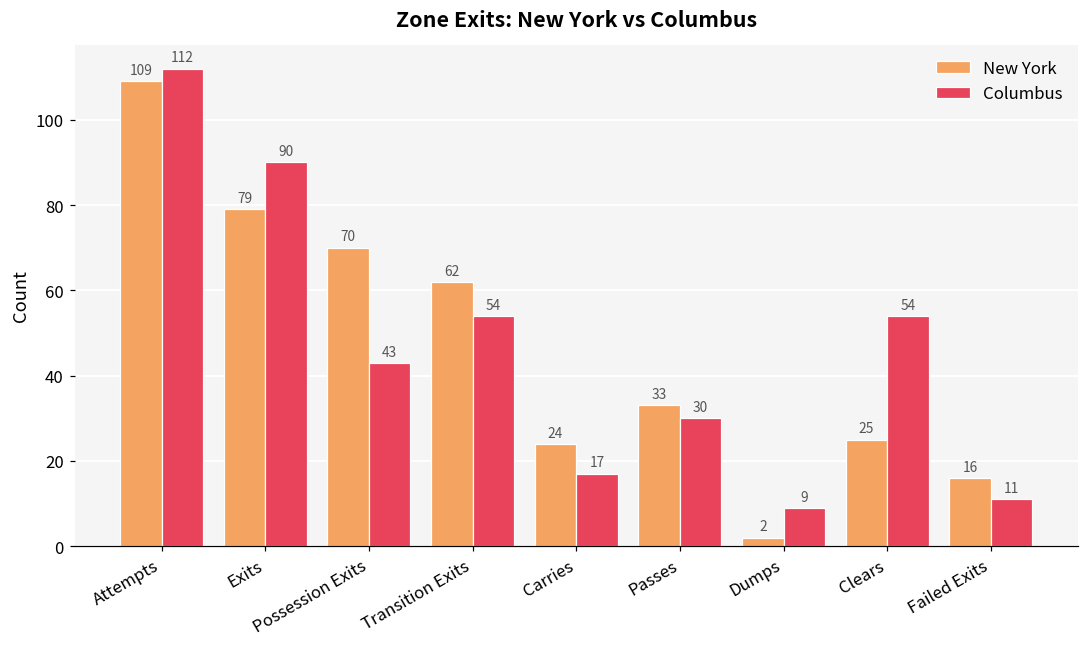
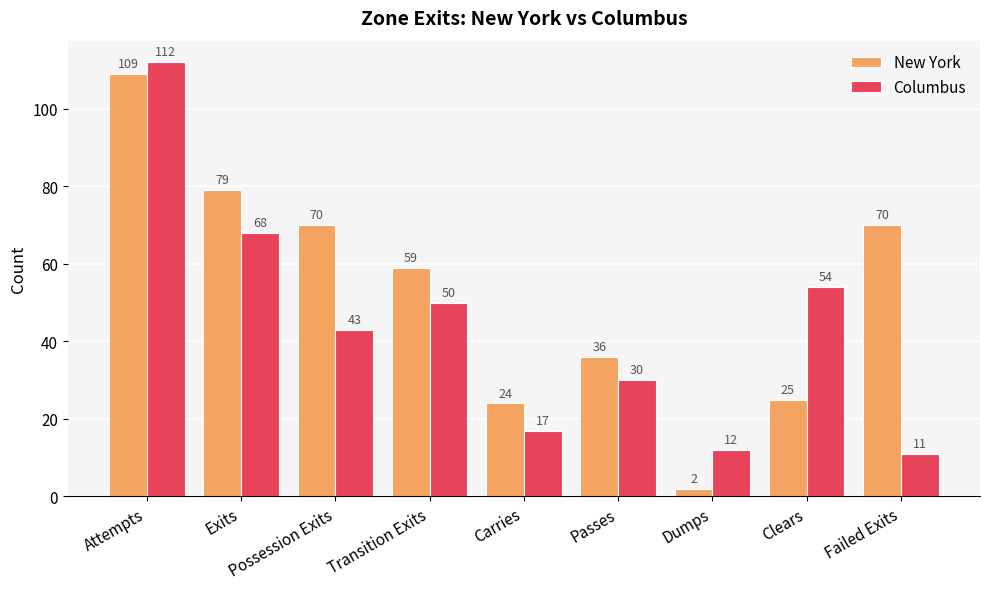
Columbus, Exits: 90 -> 68
New York, Transition Exits: 62 -> 59
Columbus, Transition Exits: 54 -> 50
New York, Passes: 33 -> 36
Columbus, Dumps: 9 -> 12
New York, Failed Exits: 16 -> 70
